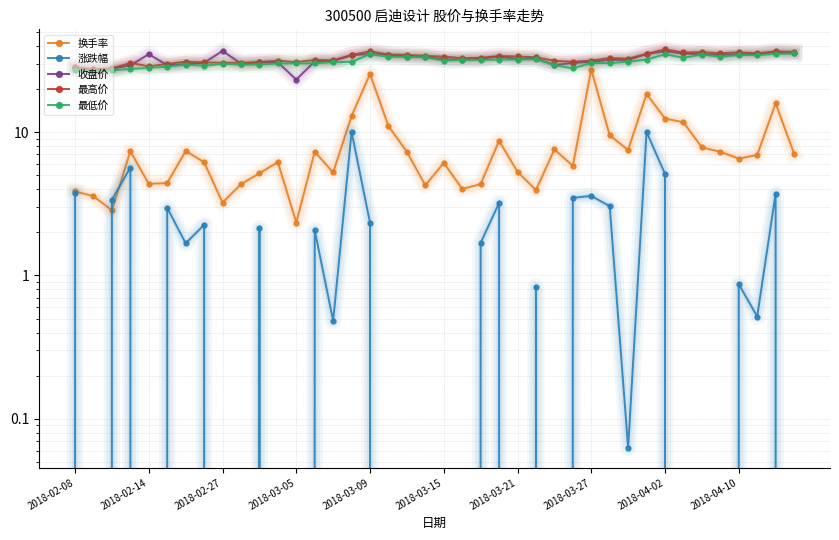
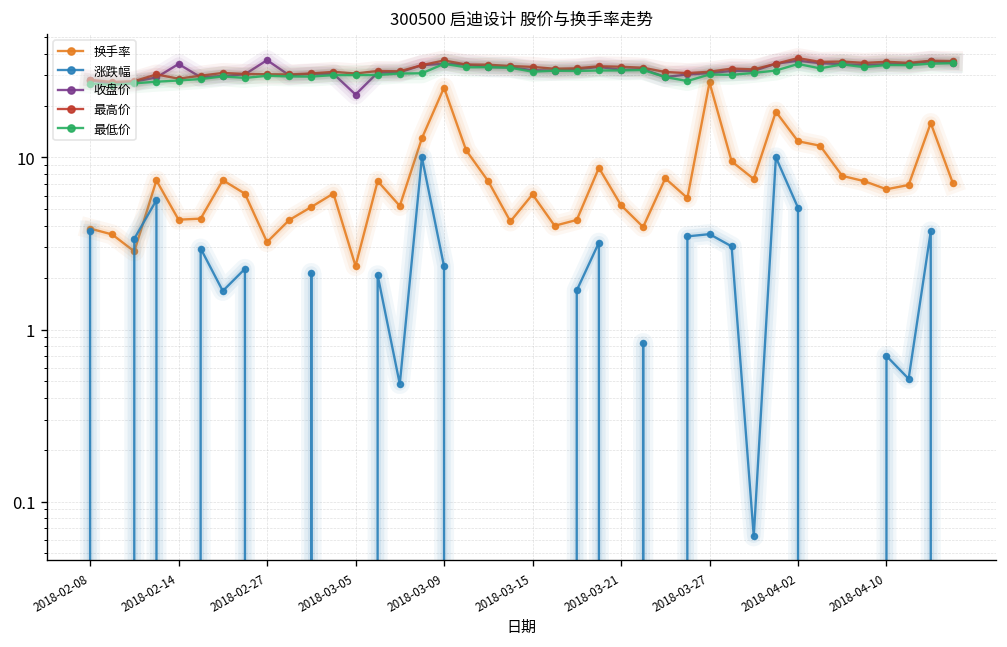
涨跌幅, 2018-04-10: 0.9 -> 0.7
